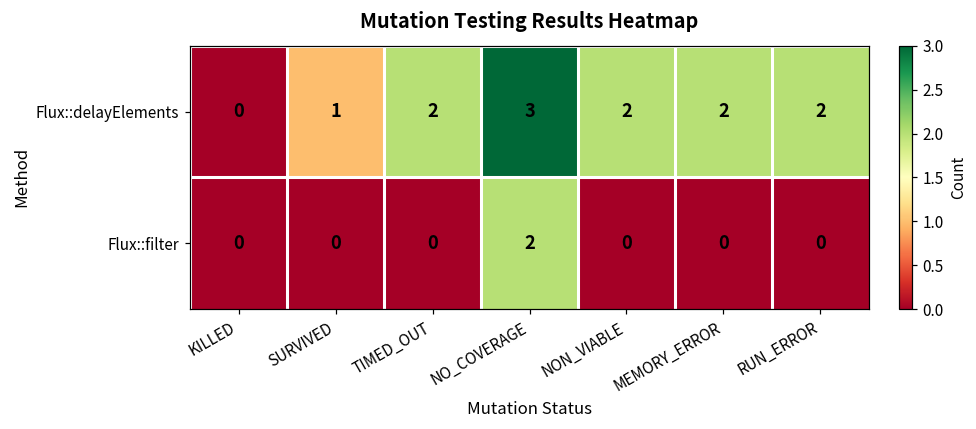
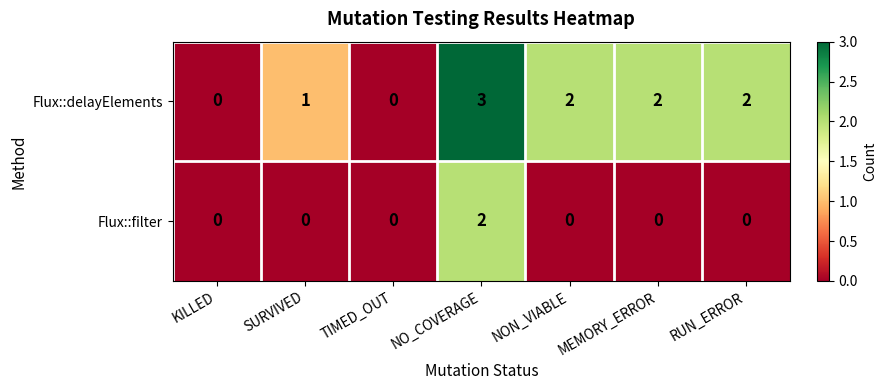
Flux::delayElements, TIMED_OUT: 2 -> 0
